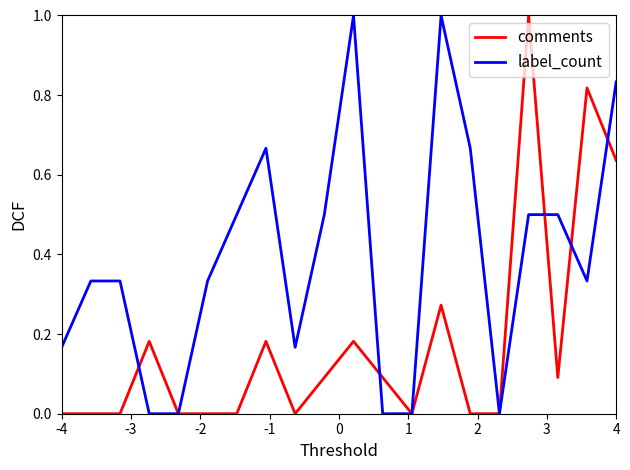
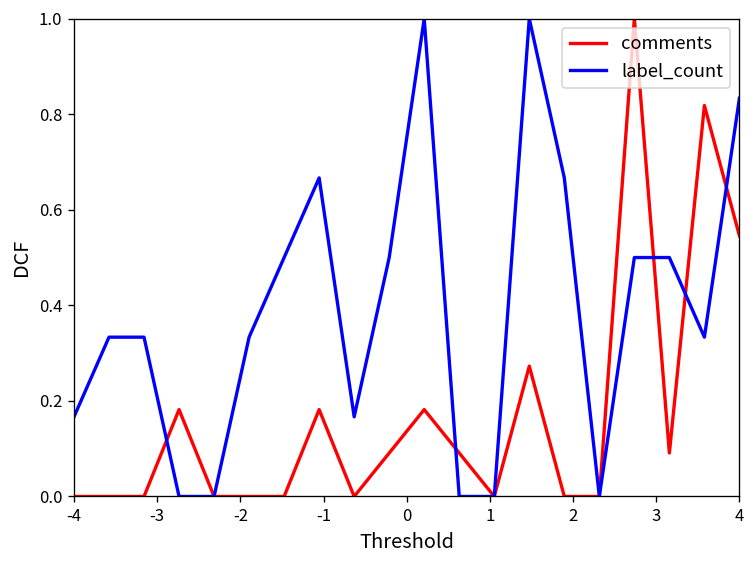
comments, 4: 0.64 -> 0.55
